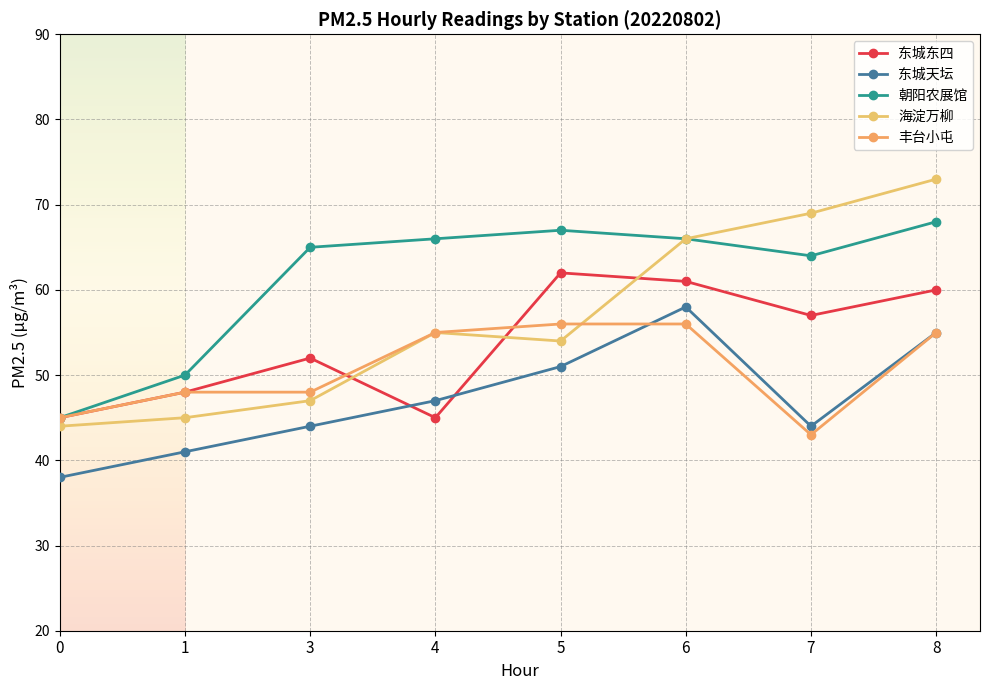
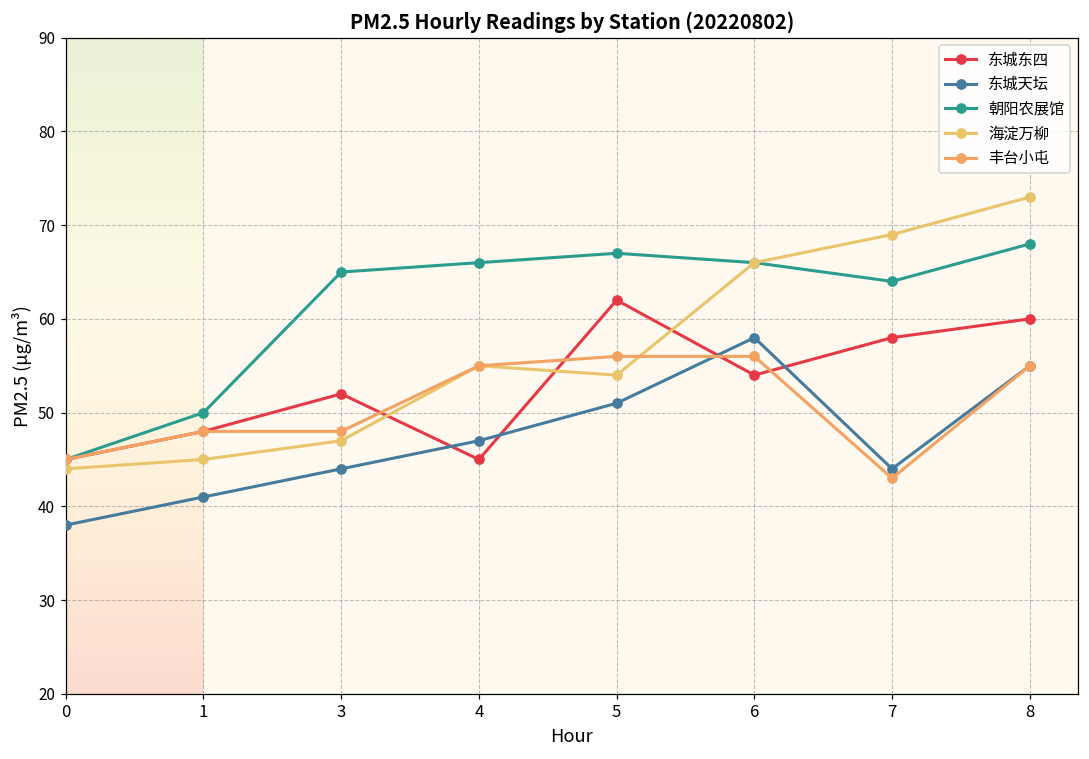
东城东四, 6: 61 -> 54
东城东四, 7: 57 -> 58
